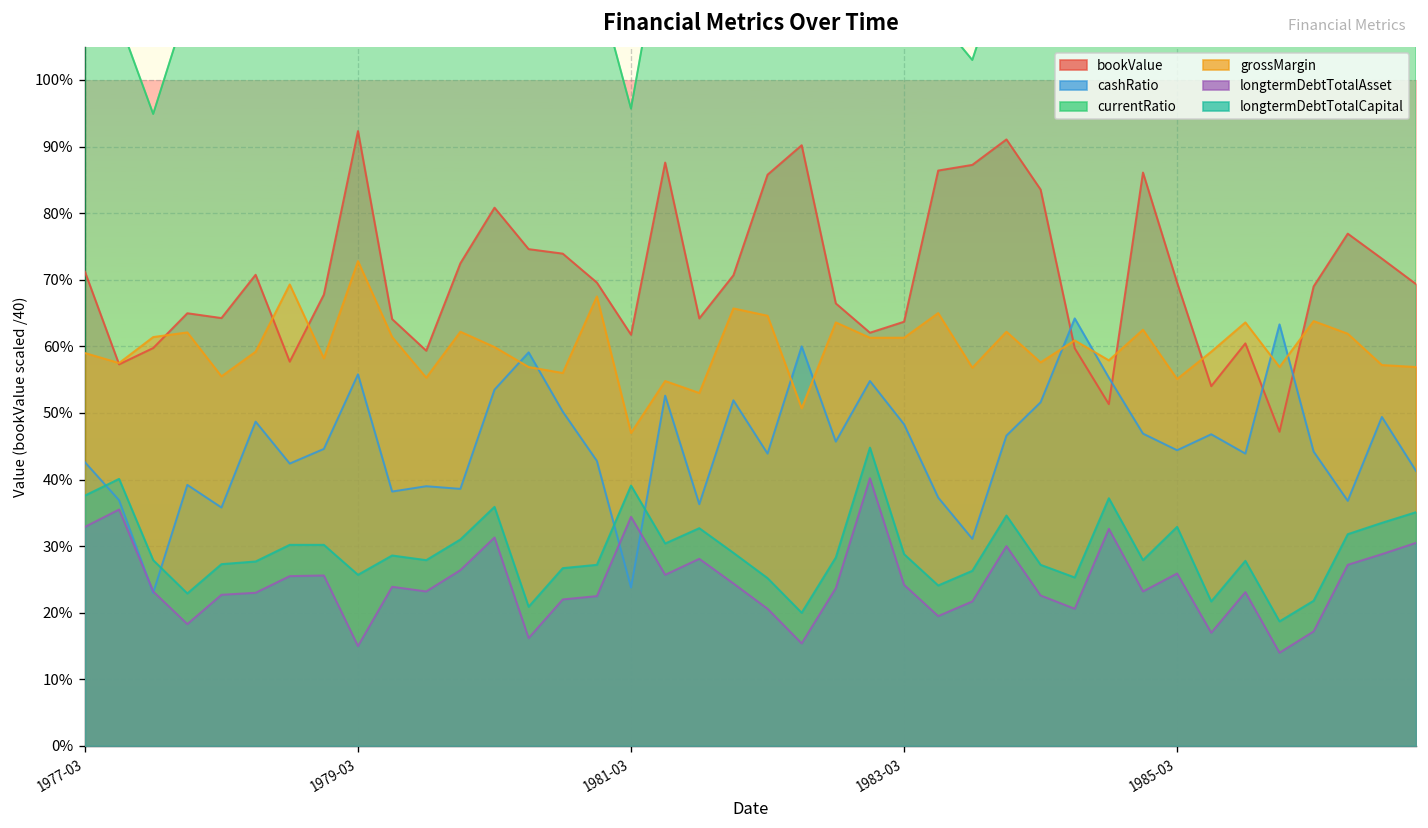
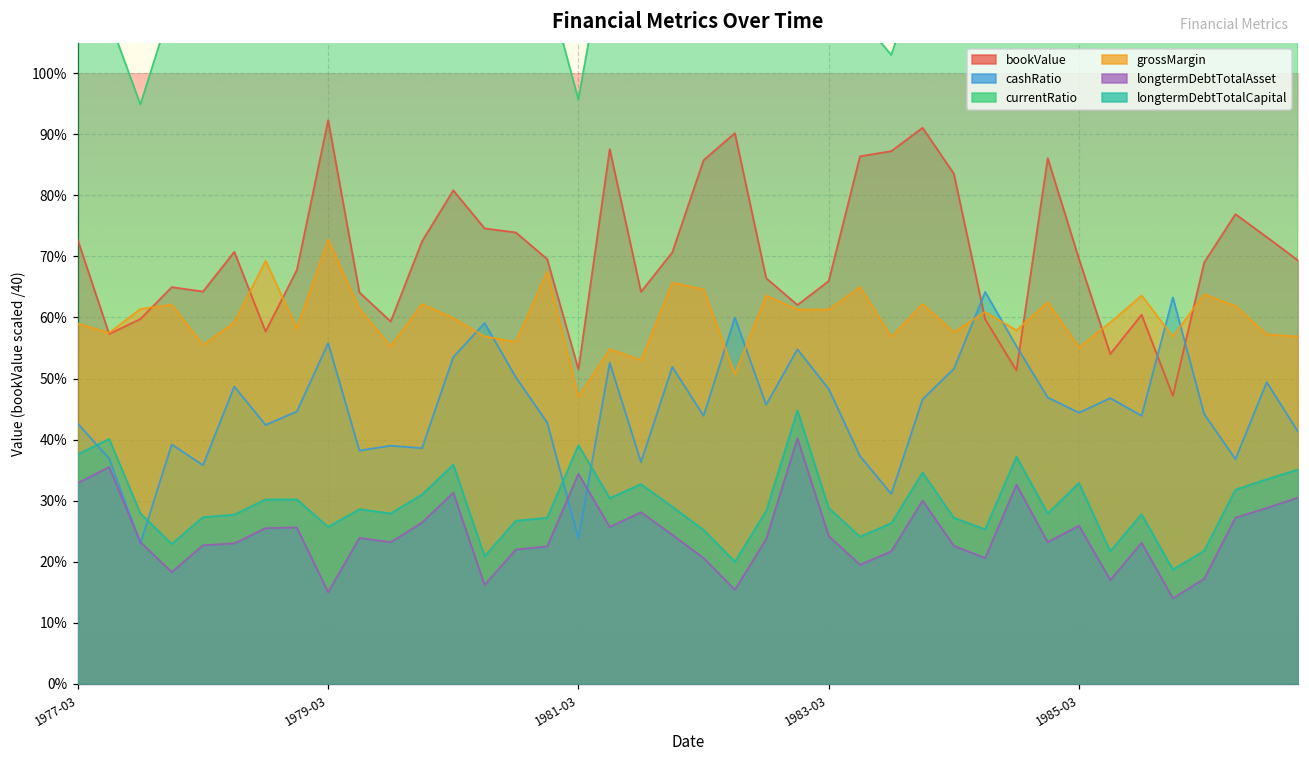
bookValue, 1977-03: 71% -> 73%
bookValue, 1981-03: 62% -> 52%
bookValue, 1983-03: 64% -> 66%
